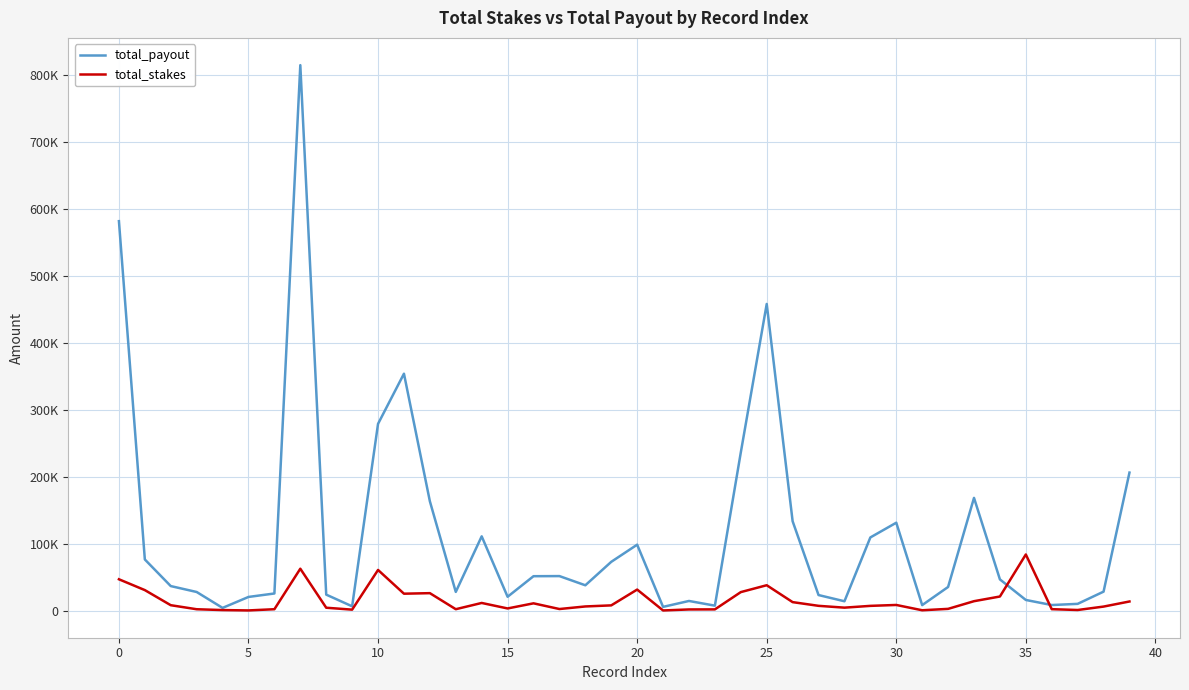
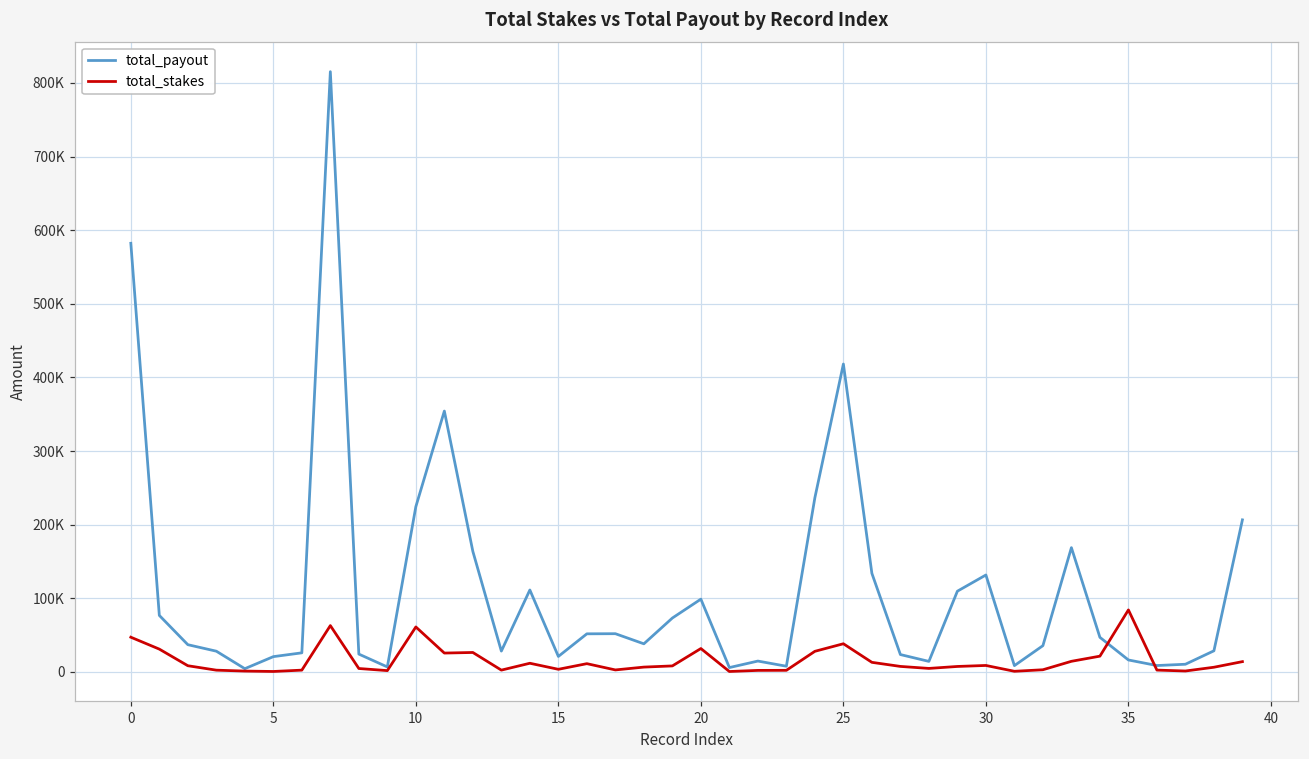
total_payout, 10: 280000 -> 220000
total_payout, 25: 460000 -> 420000
